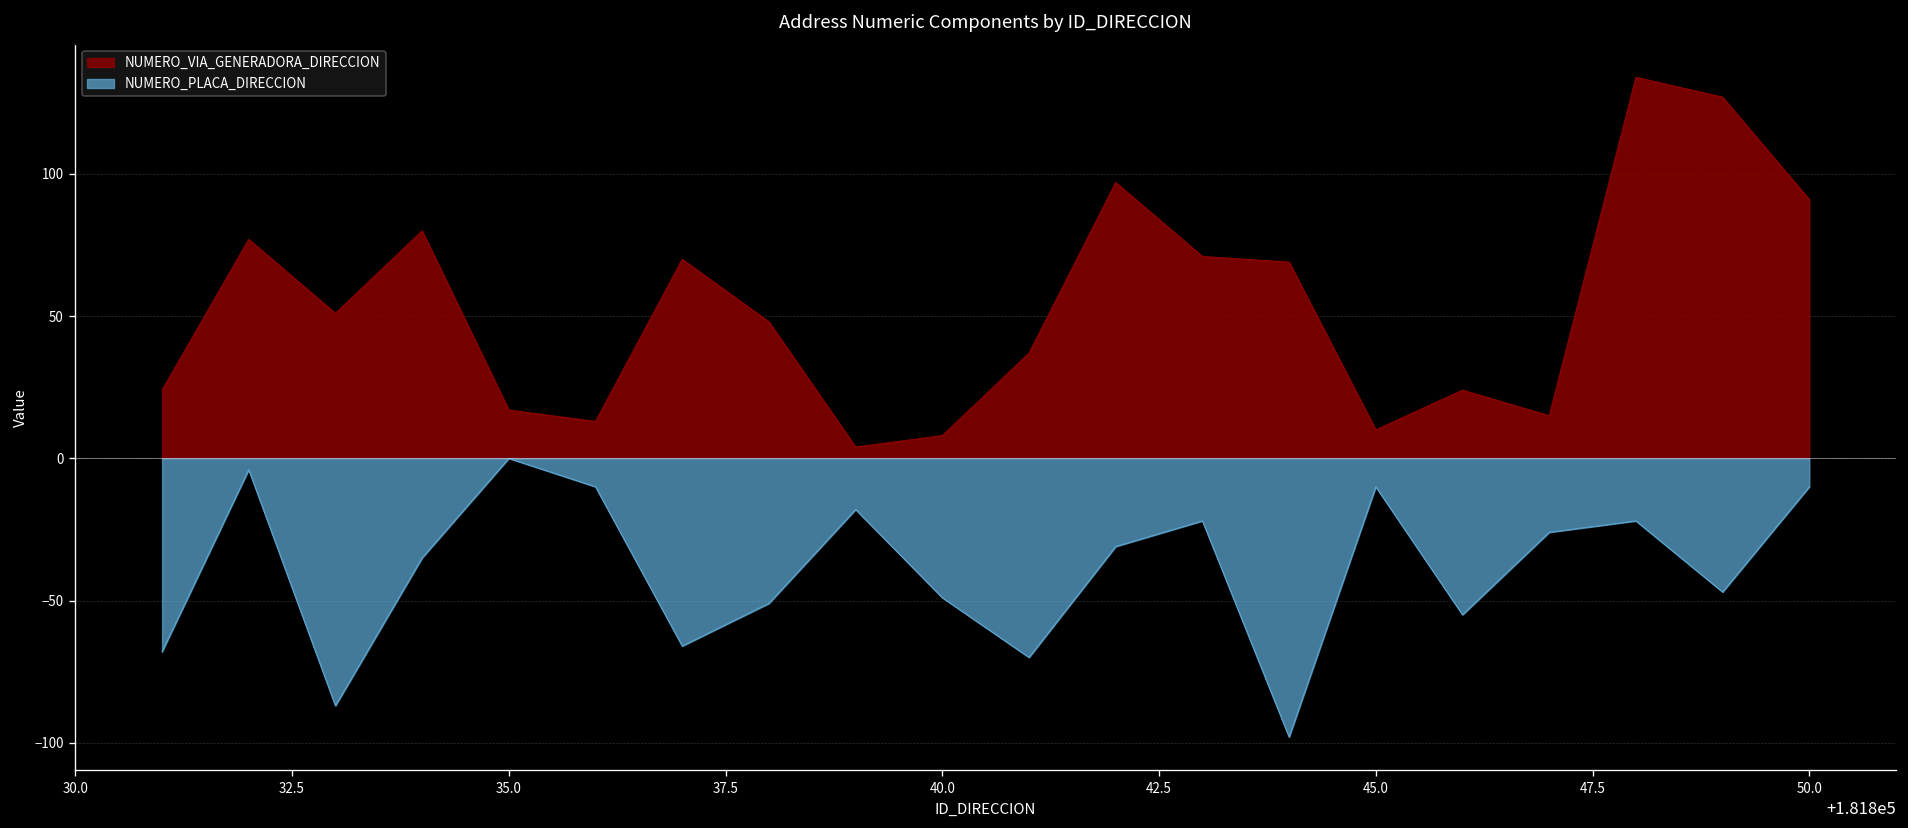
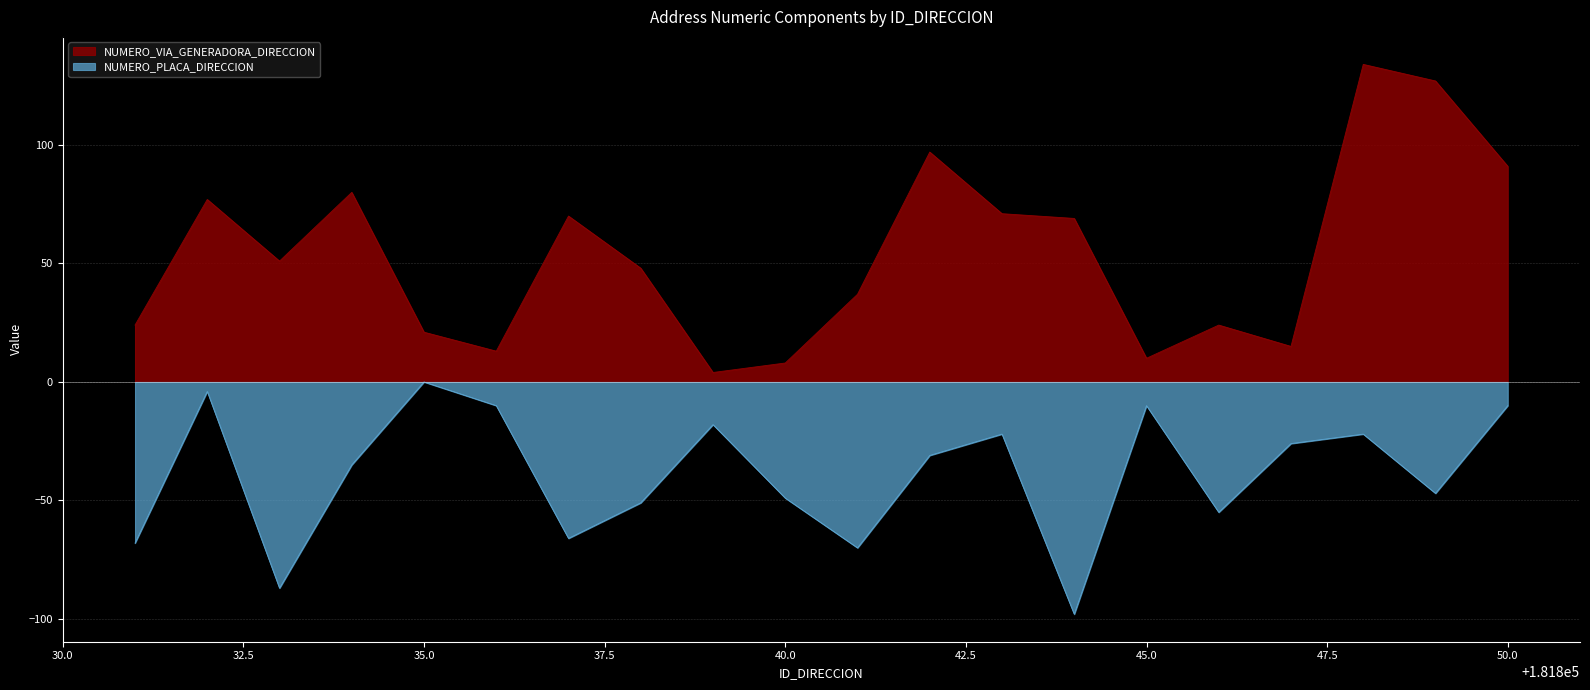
NUMERO_VIA_GENERADORA_DIRECCION, 35.0: 17 -> 21
